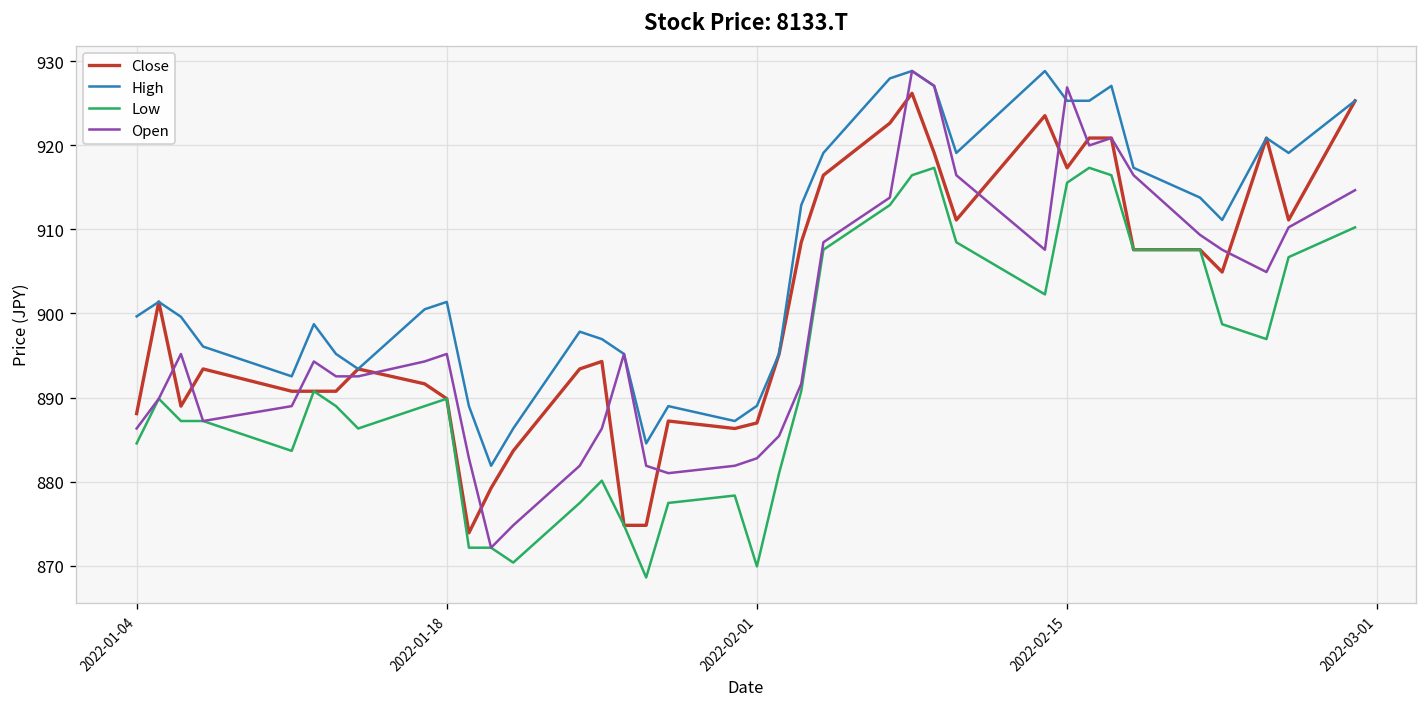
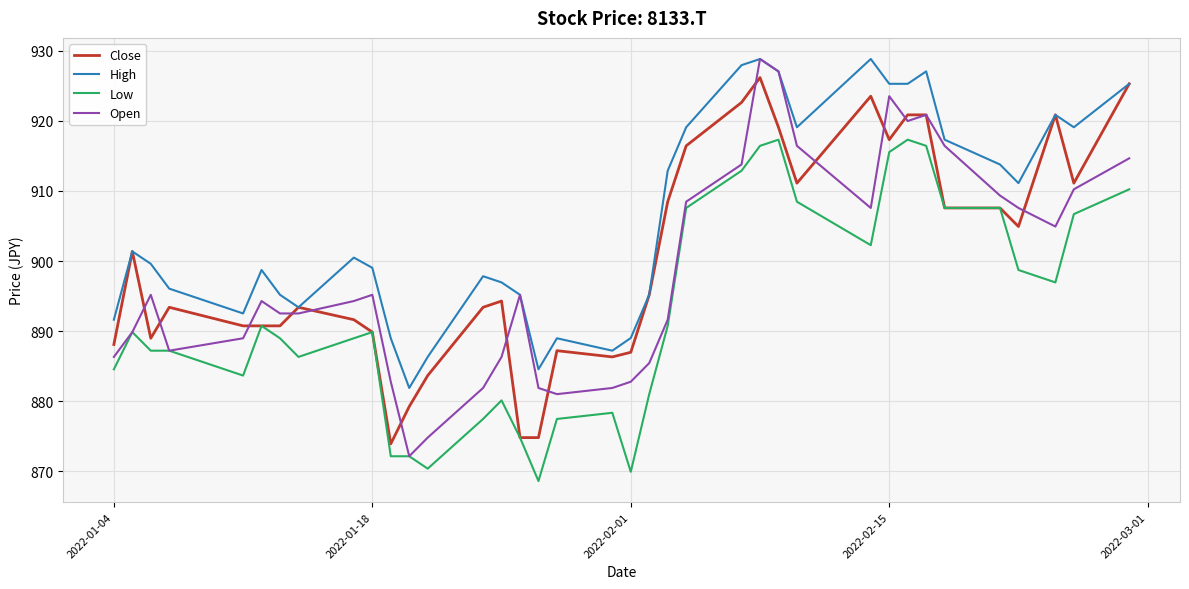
High, 2022-01-04: 900 -> 892
High, 2022-01-18: 901 -> 899
Open, 2022-02-15: 927 -> 924
